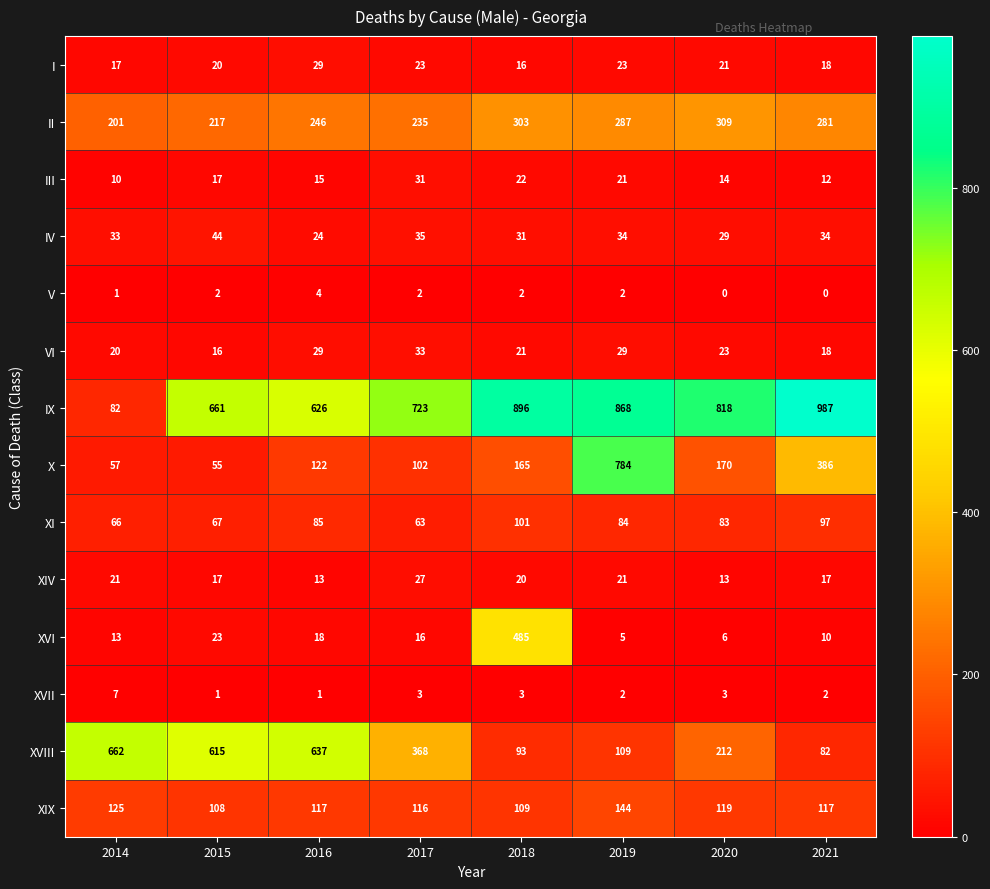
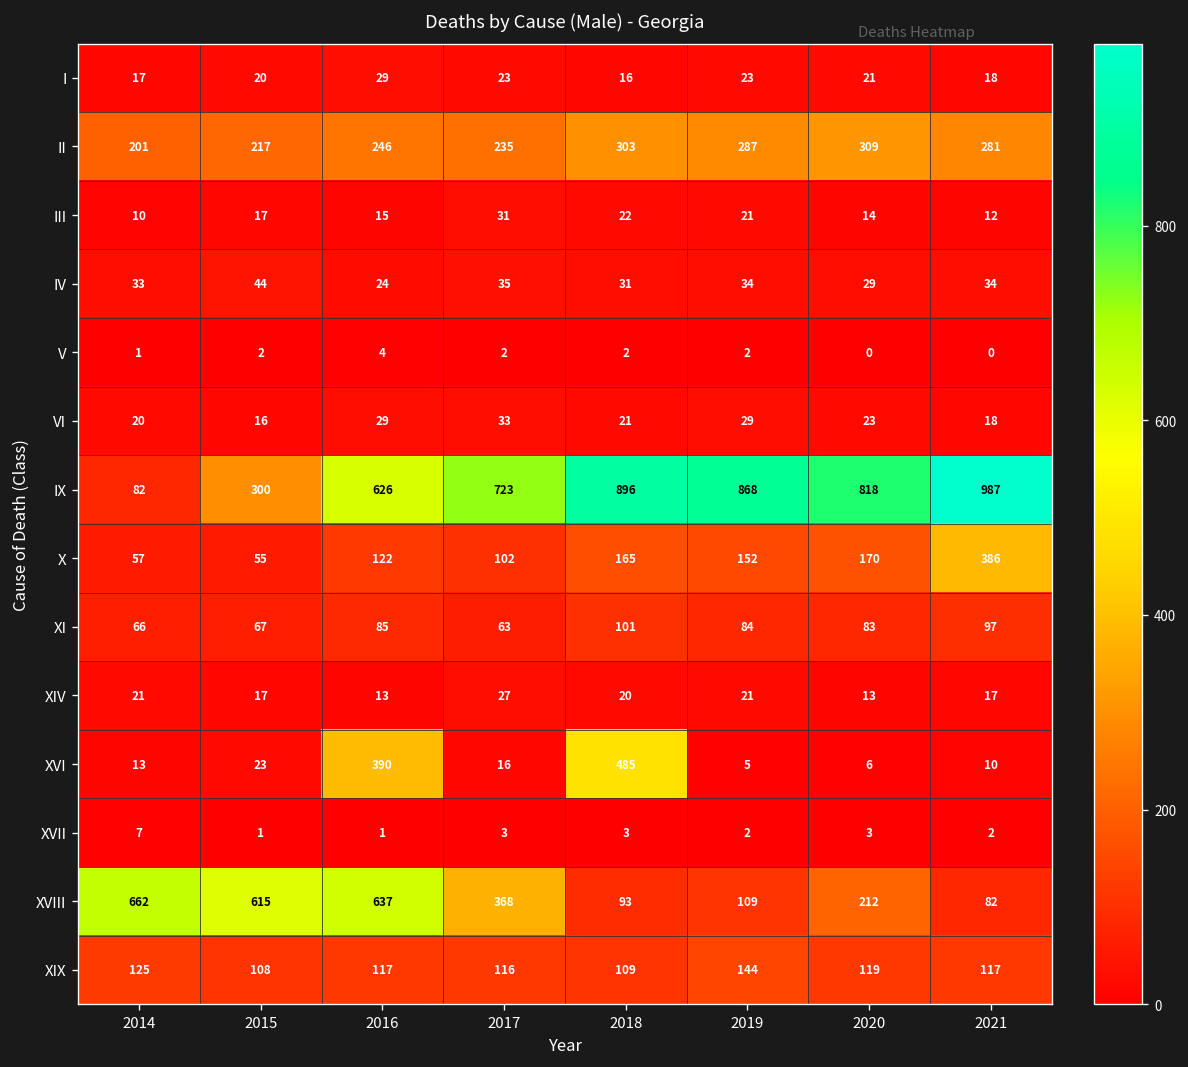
IX, 2015: 661 -> 300
X, 2019: 784 -> 152
XVI, 2016: 18 -> 390
